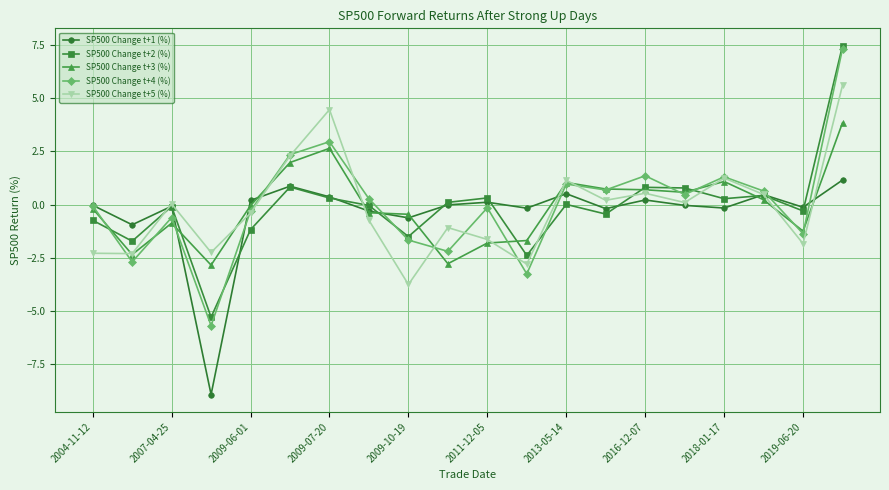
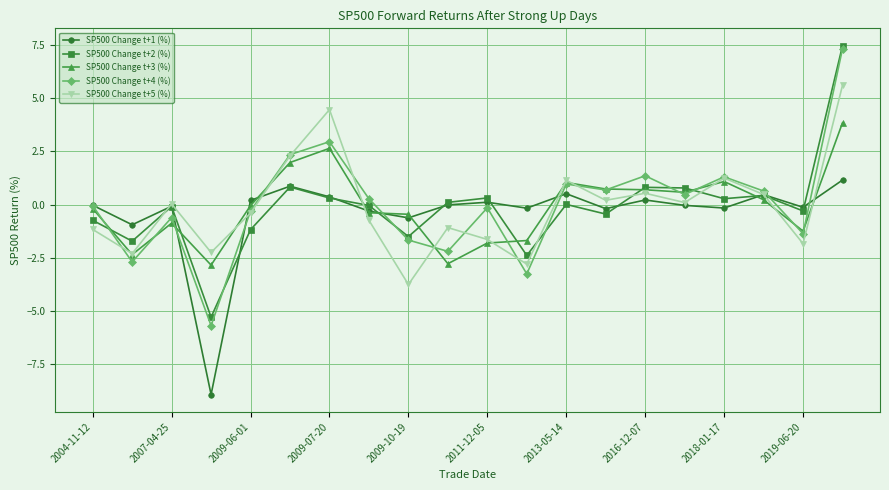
SP500 Change t+5 (%), 2004-11-12: -2.3 -> -1.2
